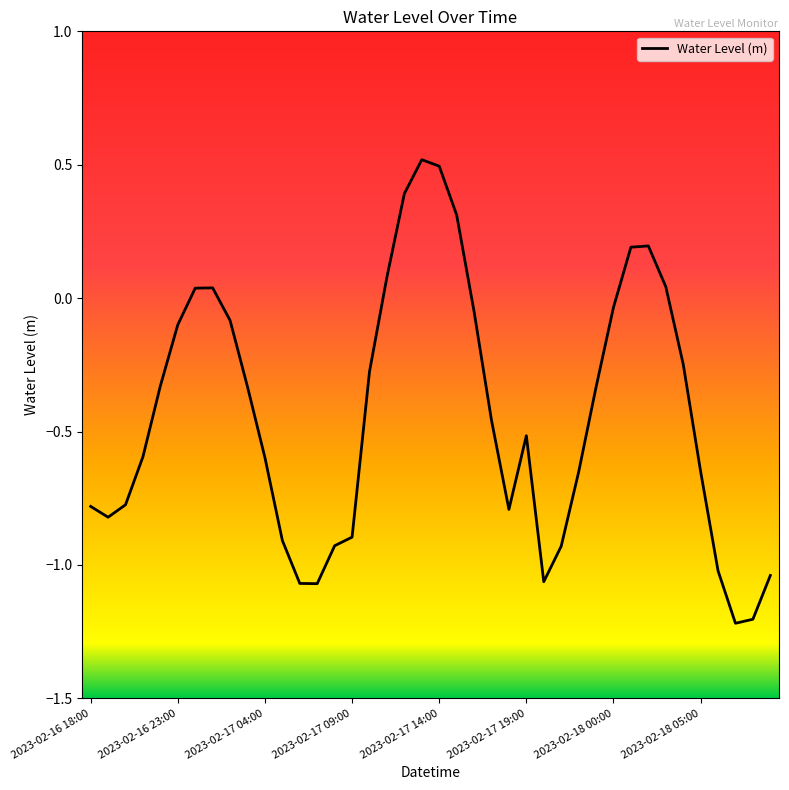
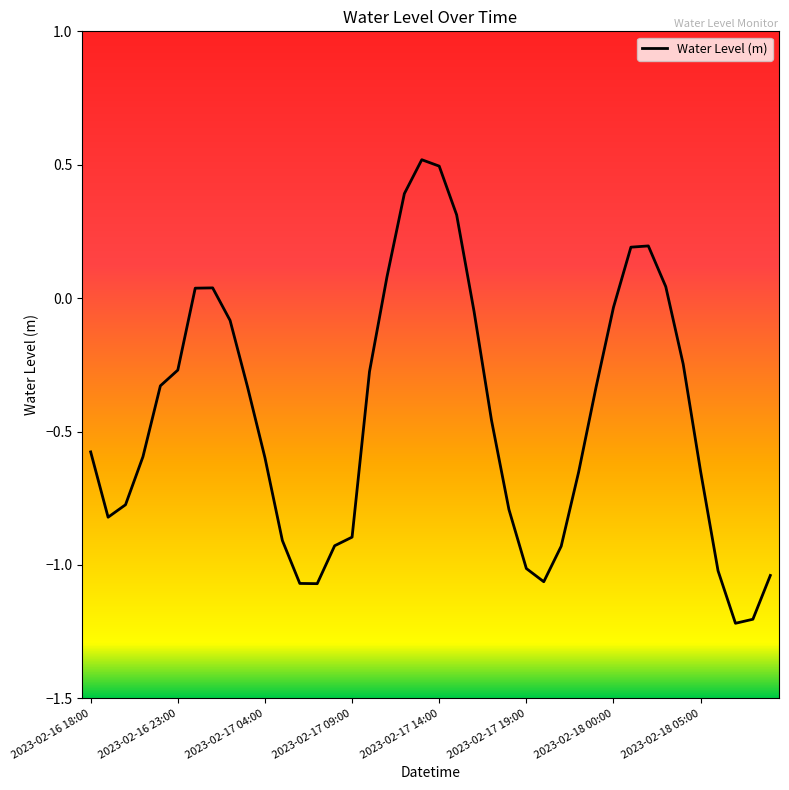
2023-02-16 18:00: -0.78 -> -0.58
2023-02-16 23:00: -0.10 -> -0.27
2023-02-17 19:00: -0.52 -> -1.01
